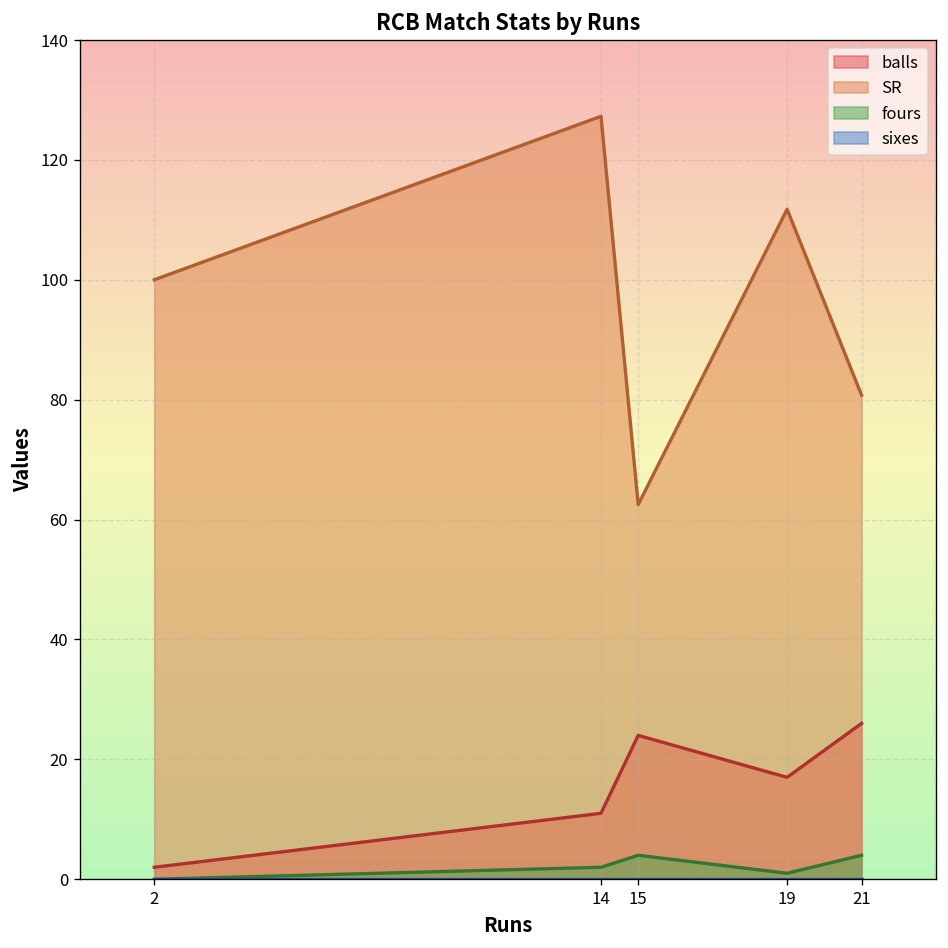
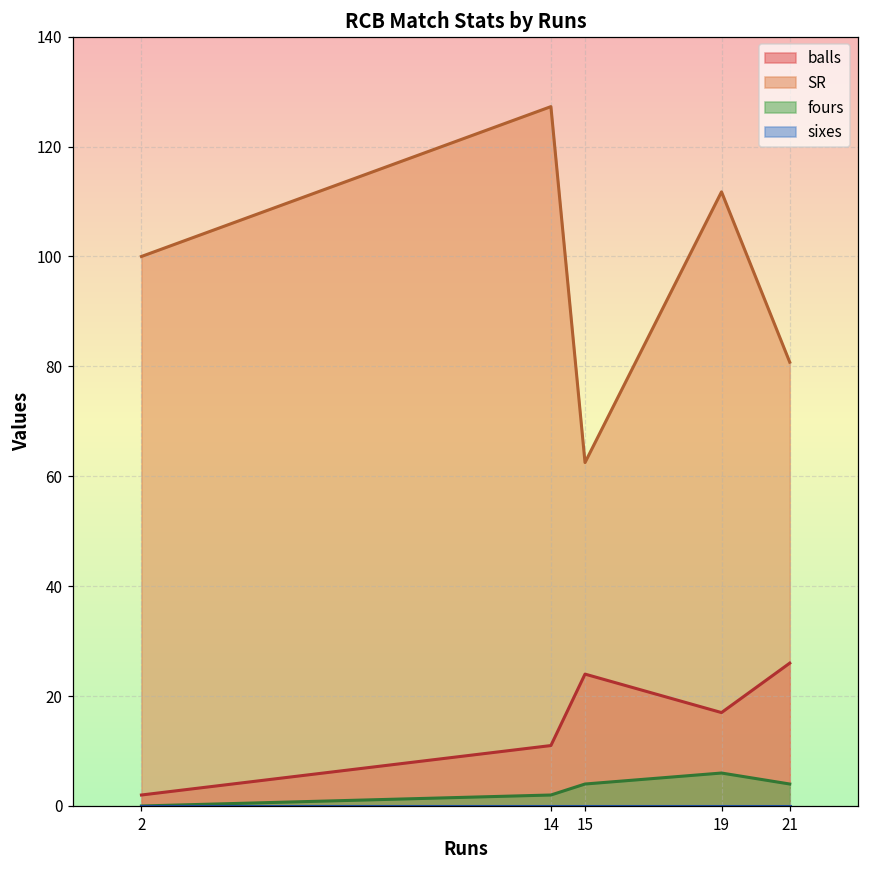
fours, 19: 1 -> 6
